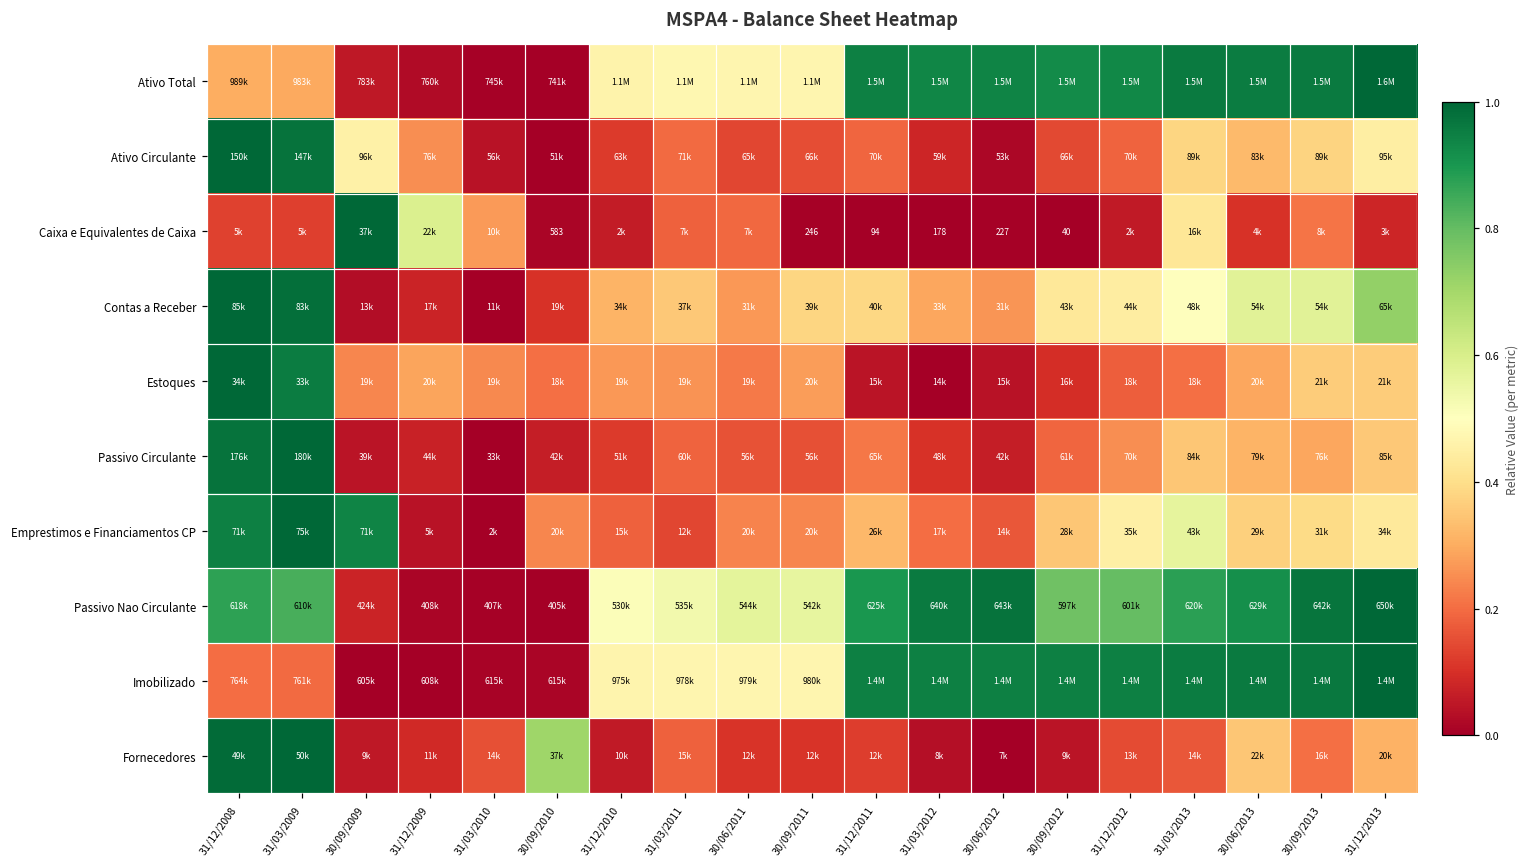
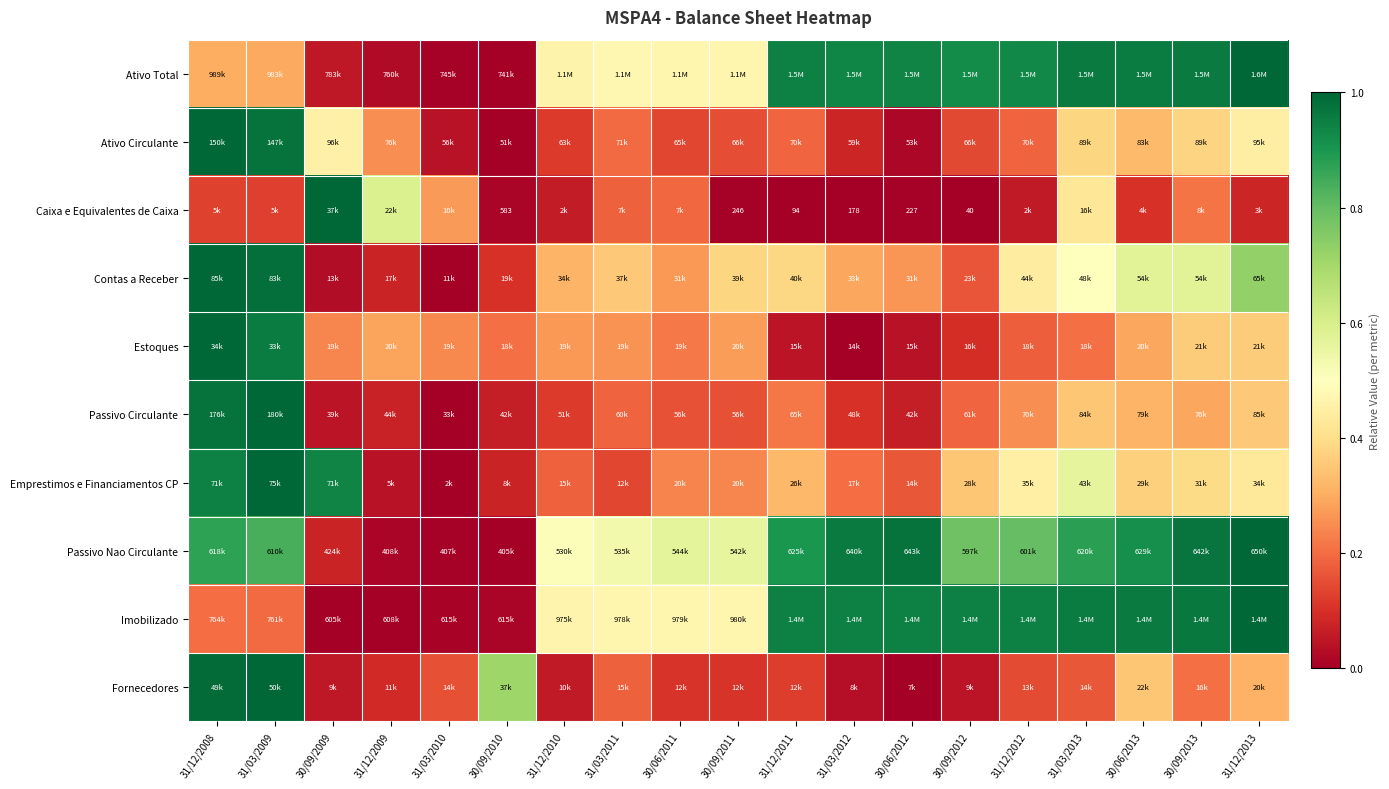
Contas a Receber, 30/09/2012: 43k -> 23k
Emprestimos e Financiamentos CP, 30/09/2010: 20k -> 8k
